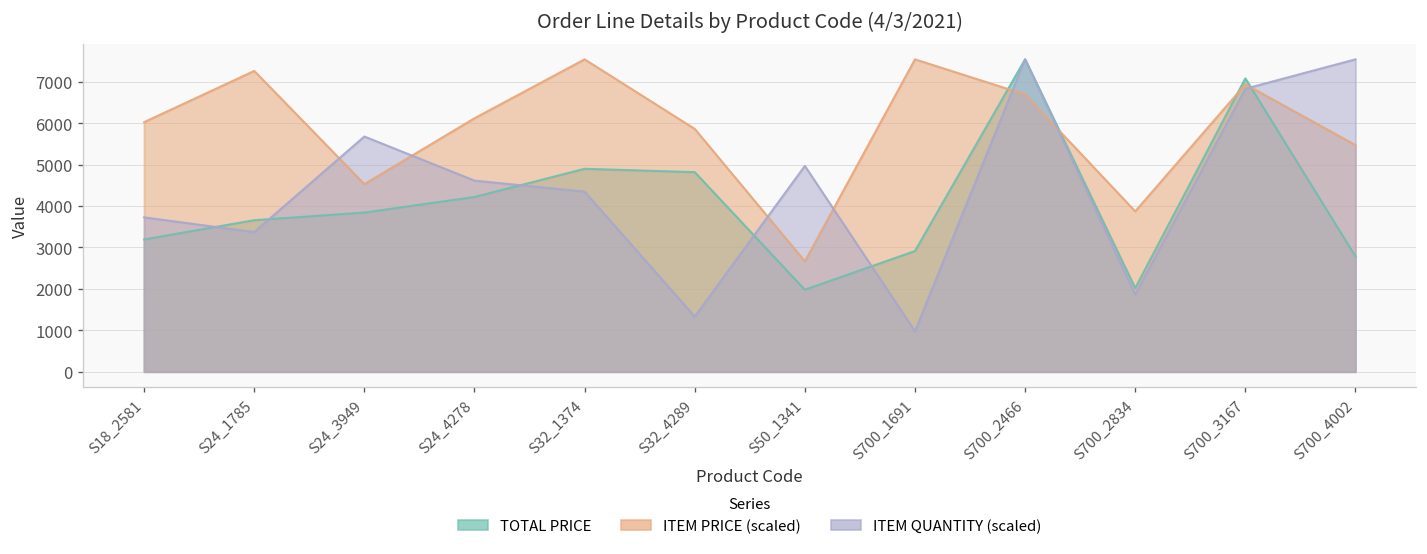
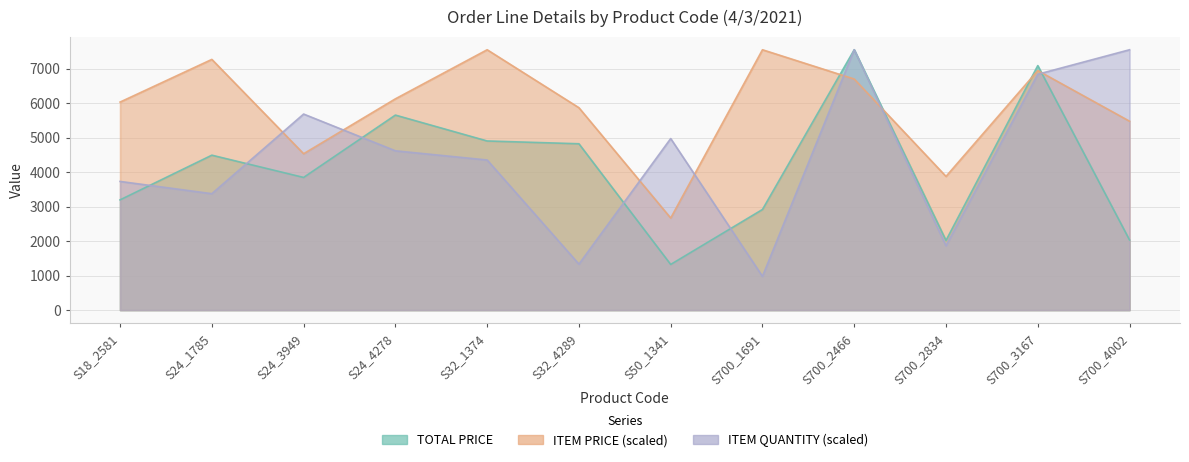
TOTAL PRICE, S24_1785: 3700 -> 4500
TOTAL PRICE, S24_4278: 4200 -> 5700
TOTAL PRICE, S50_1341: 2000 -> 1300
TOTAL PRICE, S700_4002: 2800 -> 2000
